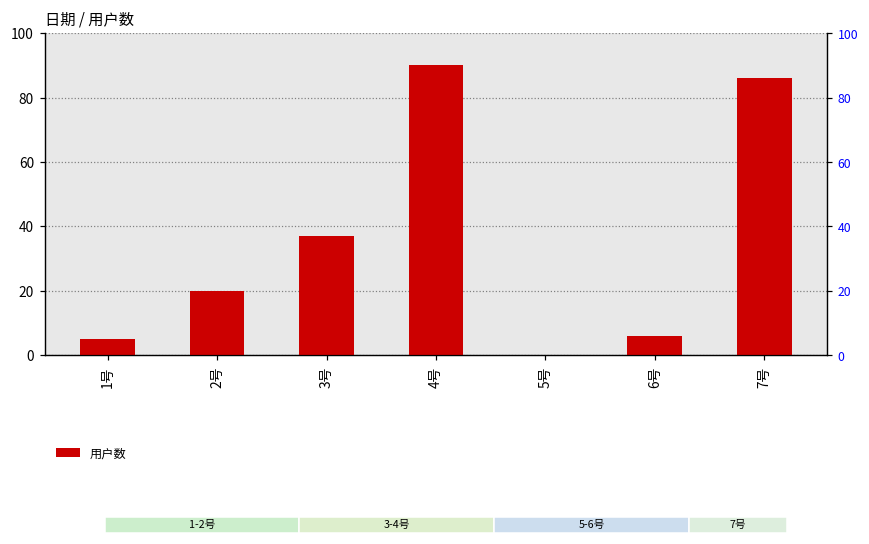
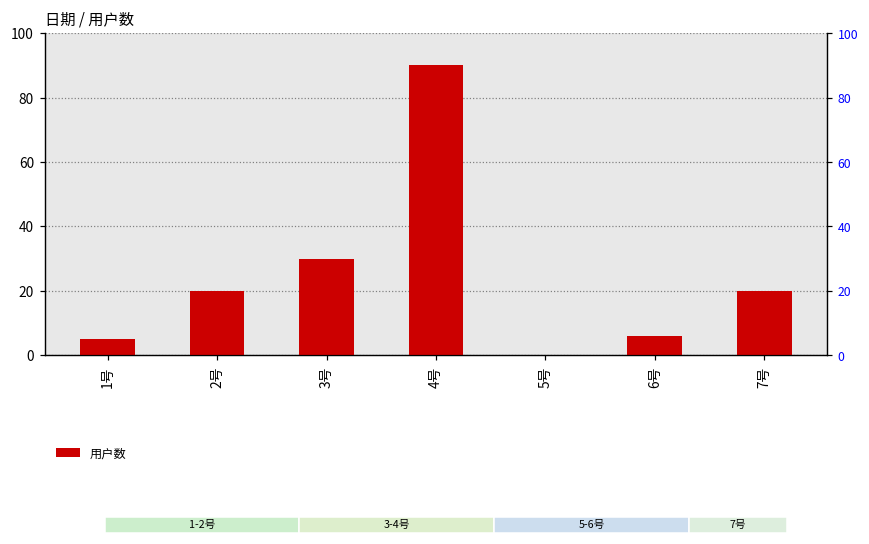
3号: 37 -> 30
7号: 86 -> 20
